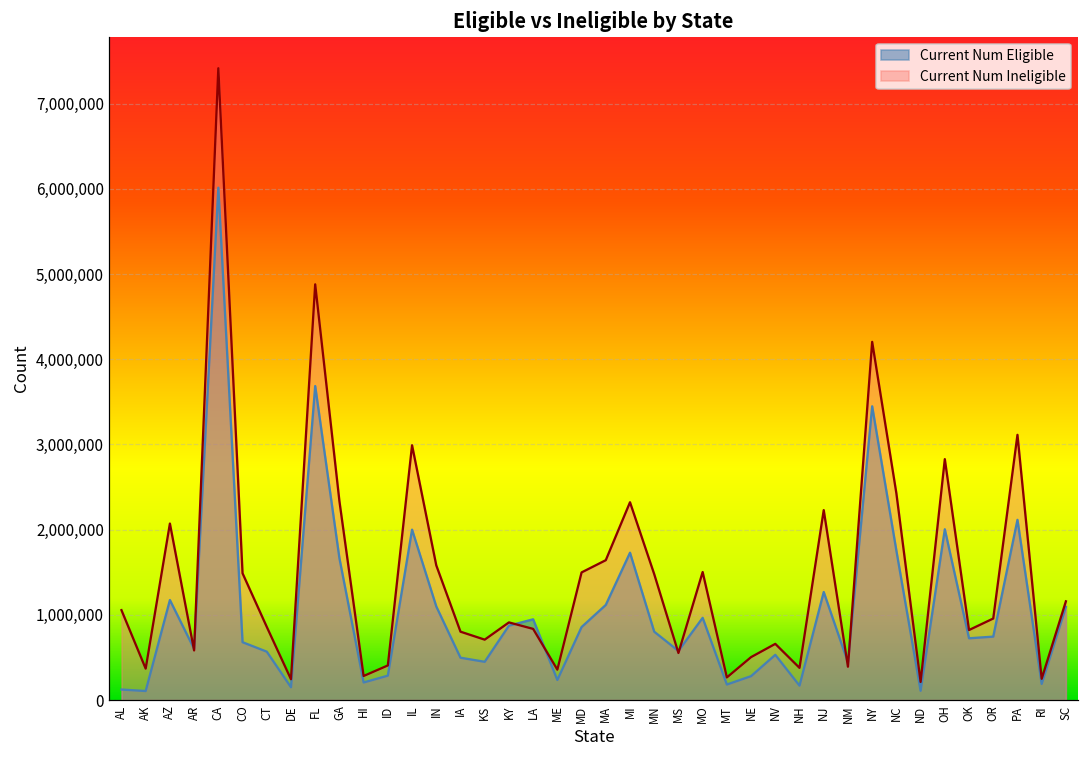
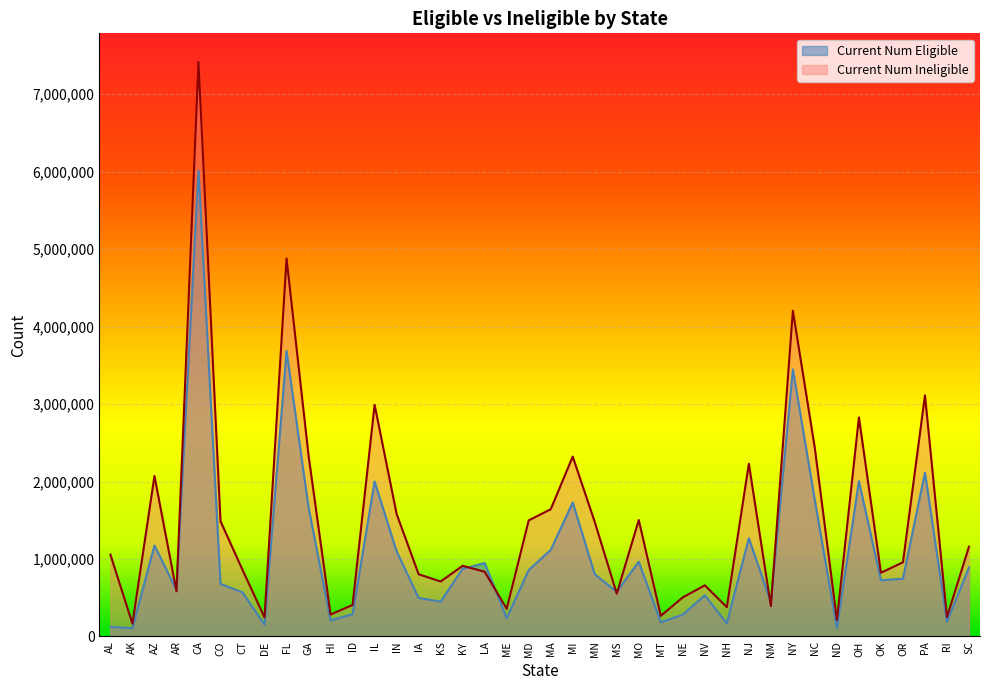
Current Num Ineligible, AK: 400,000 -> 200,000
Current Num Eligible, SC: 1,100,000 -> 900,000
